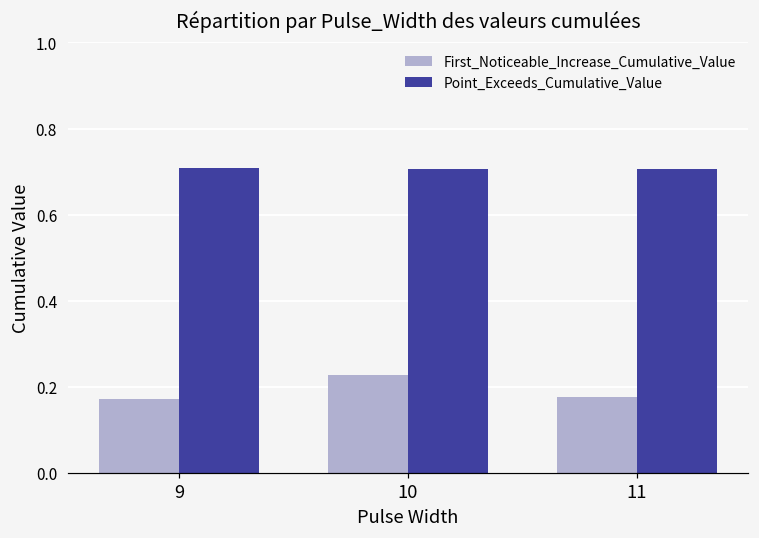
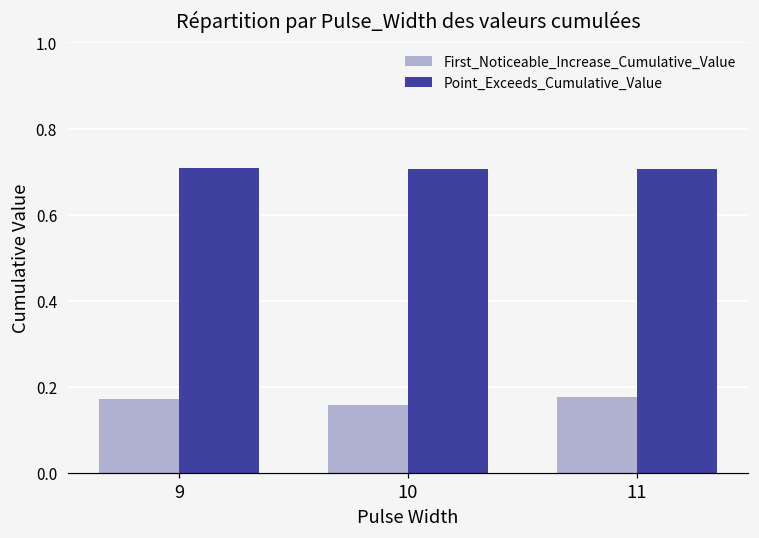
First_Noticeable_Increase_Cumulative_Value, 10: 0.23 -> 0.16
